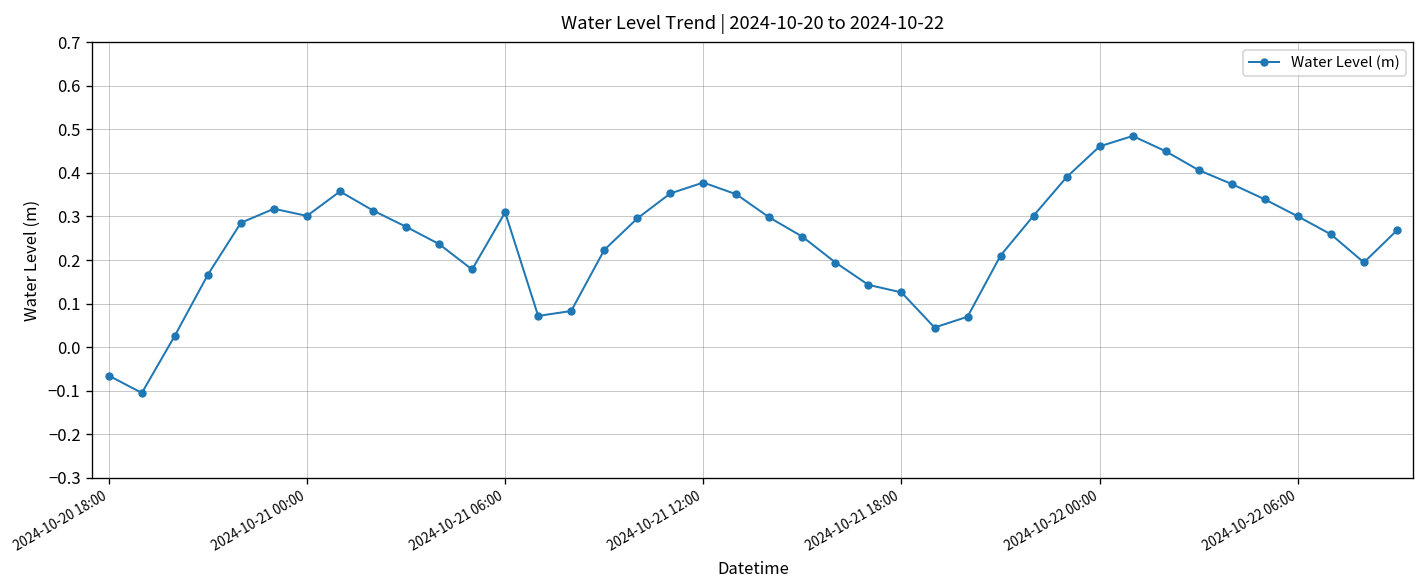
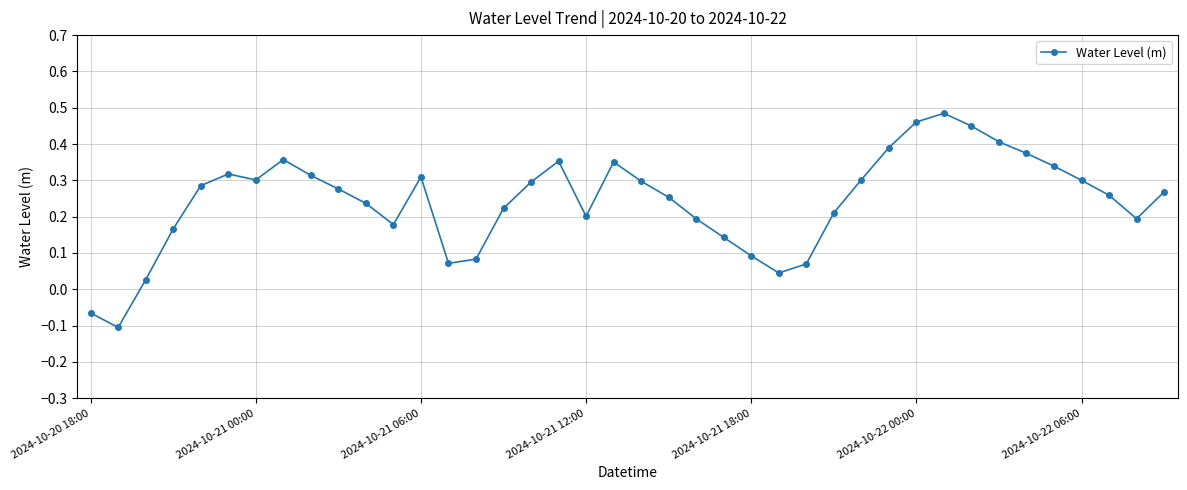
2024-10-21 12:00: 0.38 -> 0.20
2024-10-21 18:00: 0.13 -> 0.09
